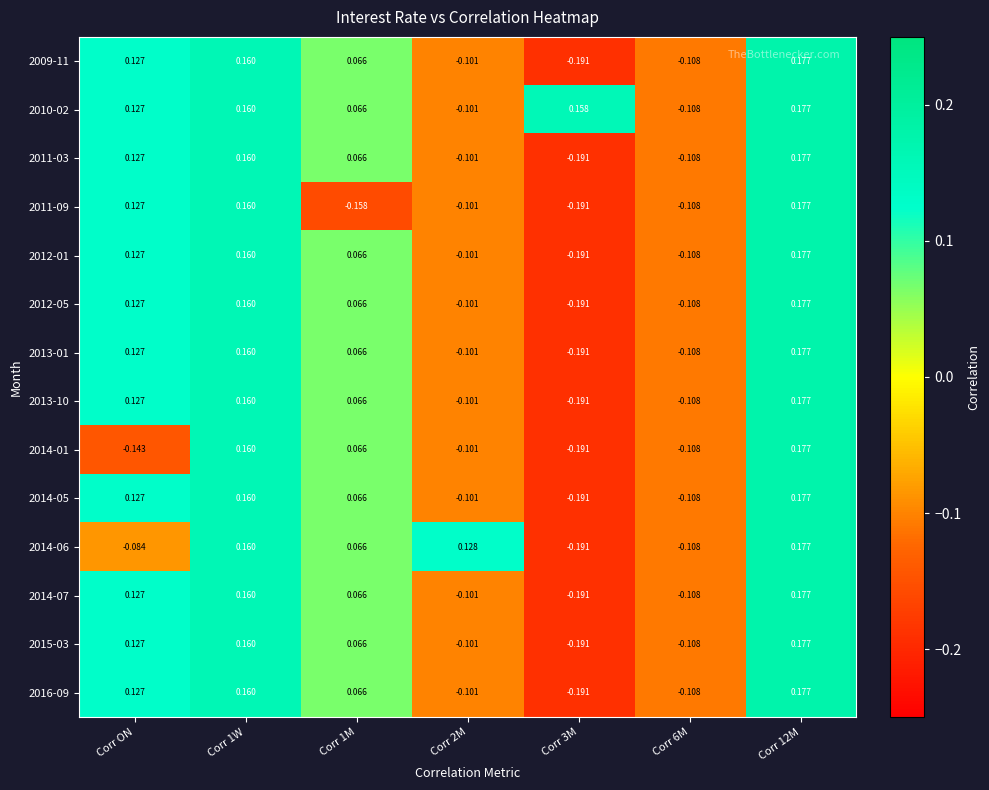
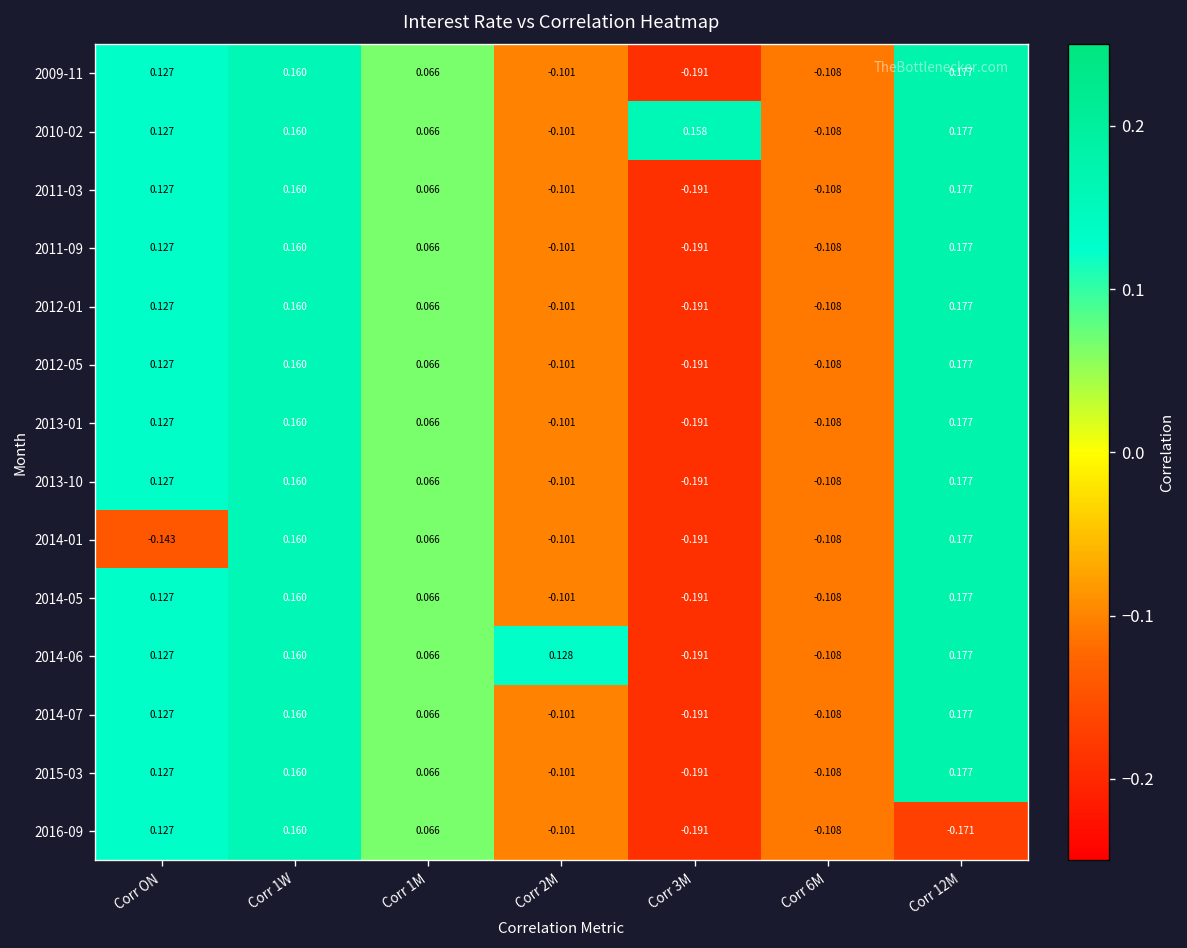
2011-09, Corr 1M: -0.158 -> 0.066
2014-06, Corr ON: -0.084 -> 0.127
2016-09, Corr 12M: 0.177 -> -0.171
